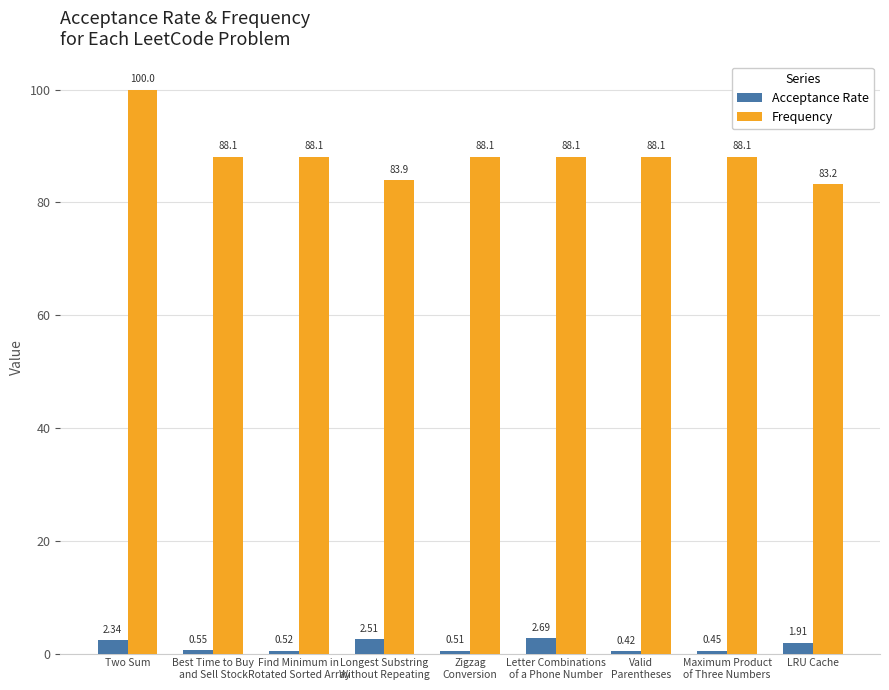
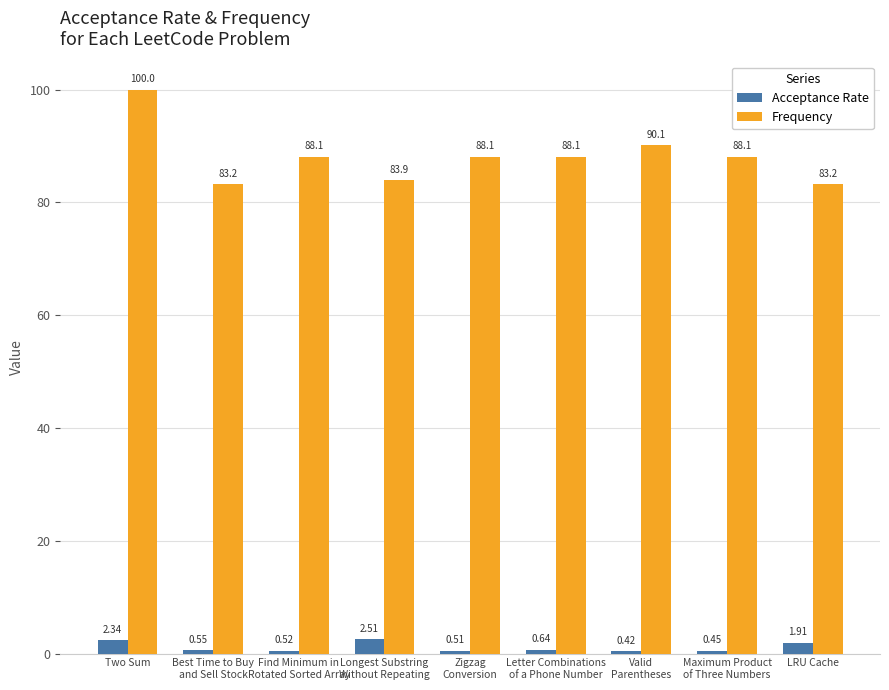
Frequency, Best Time to Buy and Sell Stock: 88.1 -> 83.2
Acceptance Rate, Letter Combinations of a Phone Number: 2.69 -> 0.64
Frequency, Valid Parentheses: 88.1 -> 90.1
